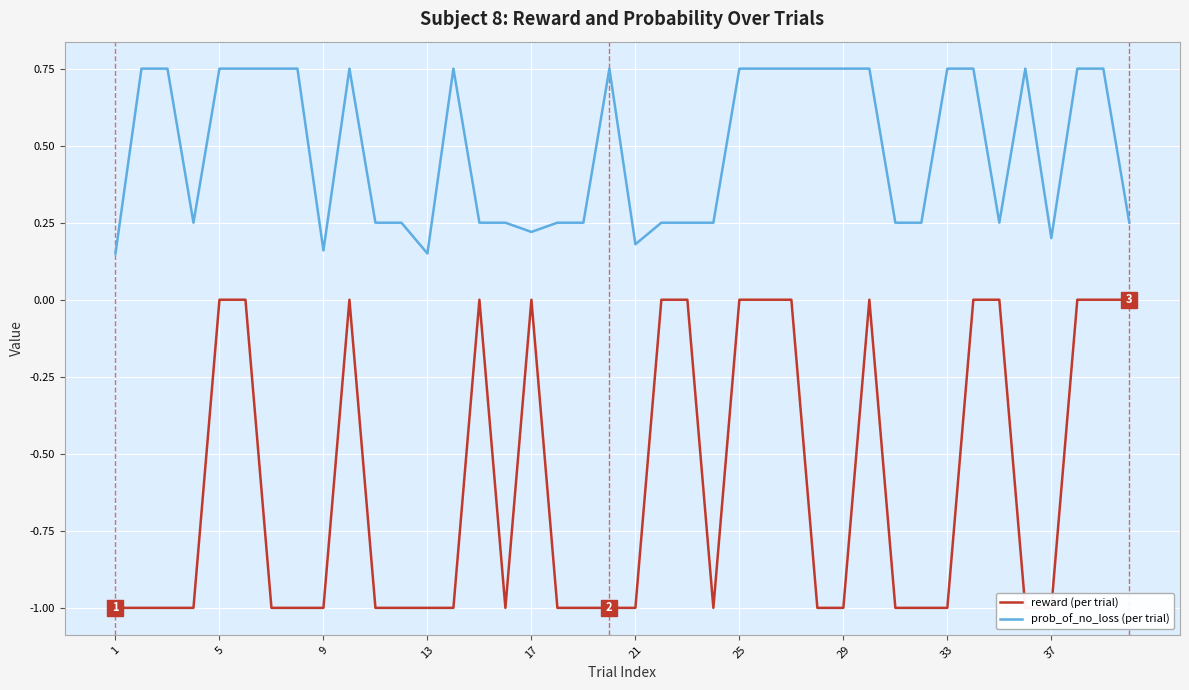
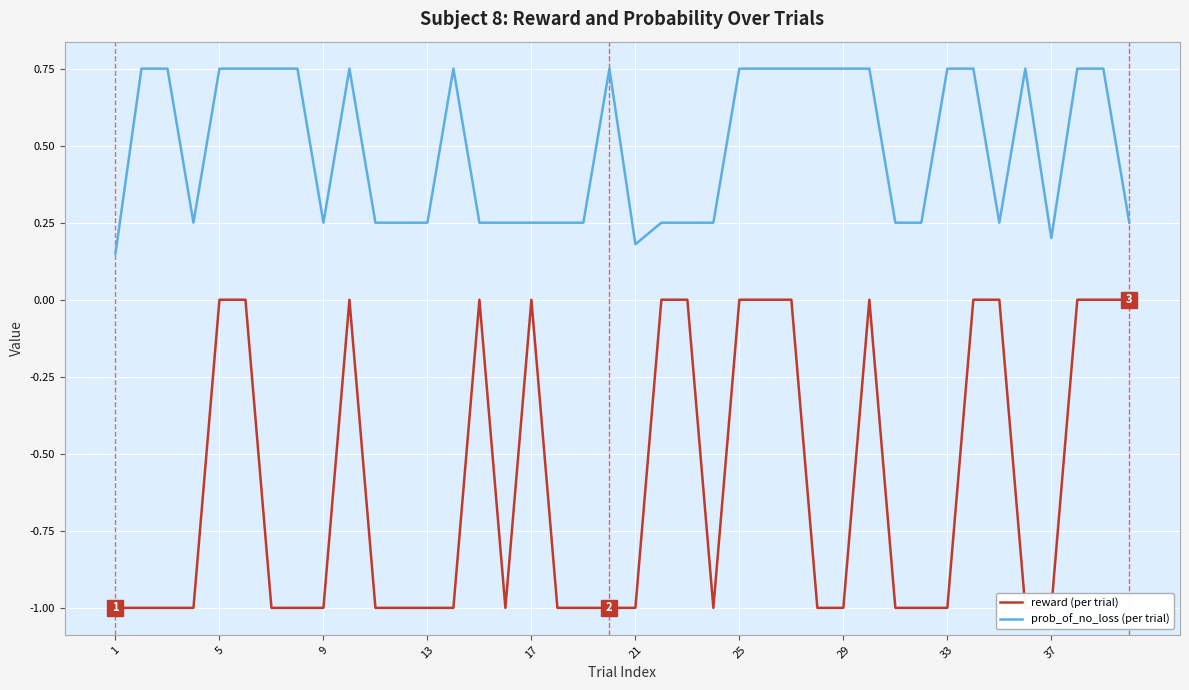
prob_of_no_loss (per trial), 9: 0.16 -> 0.25
prob_of_no_loss (per trial), 13: 0.15 -> 0.25
prob_of_no_loss (per trial), 17: 0.22 -> 0.25
